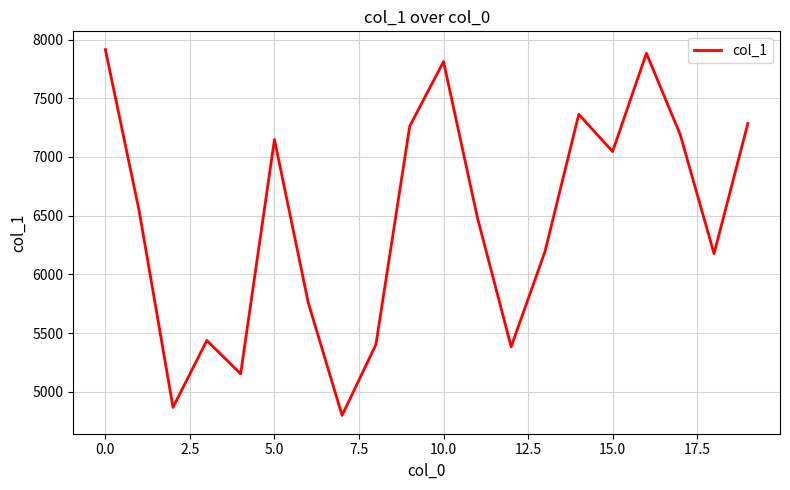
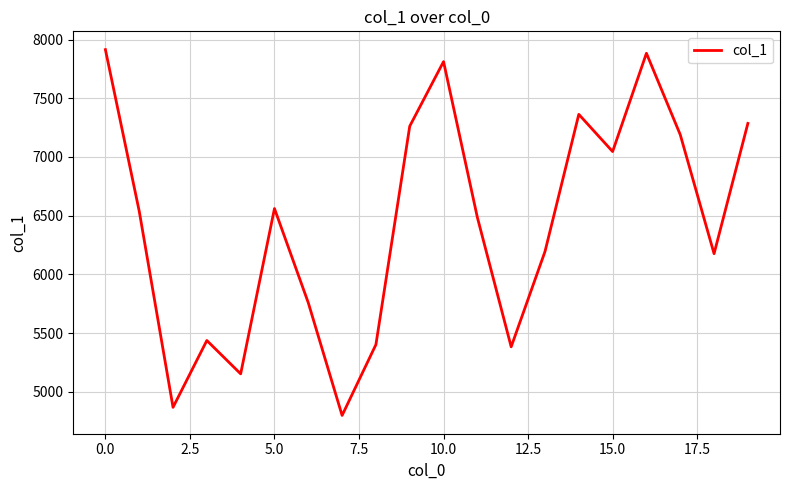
5.0: 7150 -> 6560
